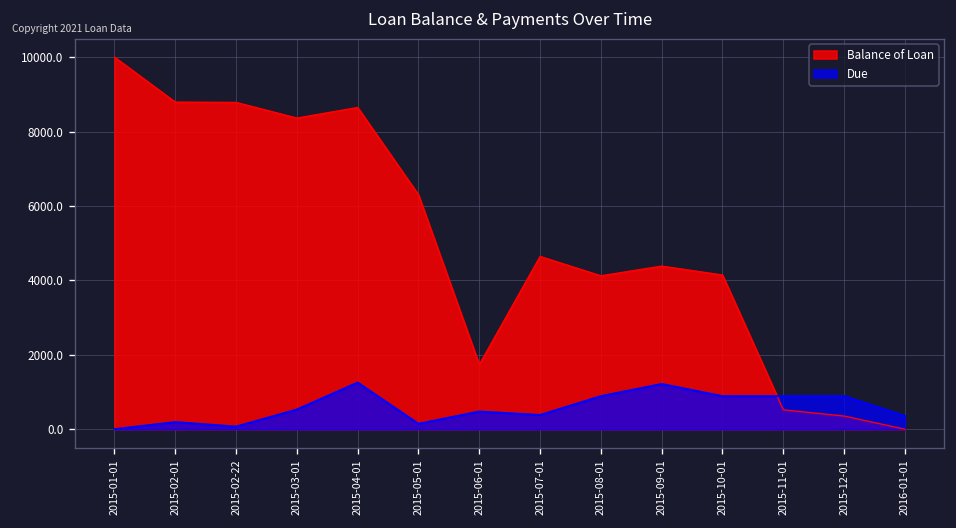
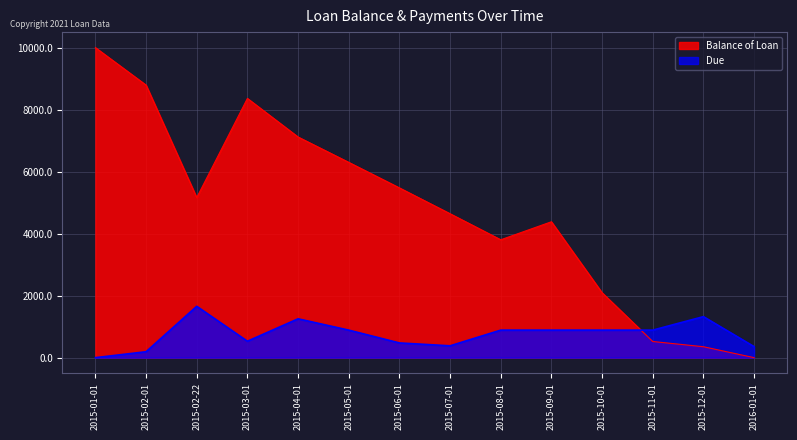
Balance of Loan, 2015-02-22: 8800 -> 5200
Due, 2015-02-22: 100 -> 1700
Balance of Loan, 2015-04-01: 8600 -> 7100
Due, 2015-05-01: 100 -> 900
Balance of Loan, 2015-06-01: 1700 -> 5500
Balance of Loan, 2015-08-01: 4100 -> 3800
Due, 2015-09-01: 1200 -> 900
Balance of Loan, 2015-10-01: 4100 -> 2100
Due, 2015-12-01: 900 -> 1300
